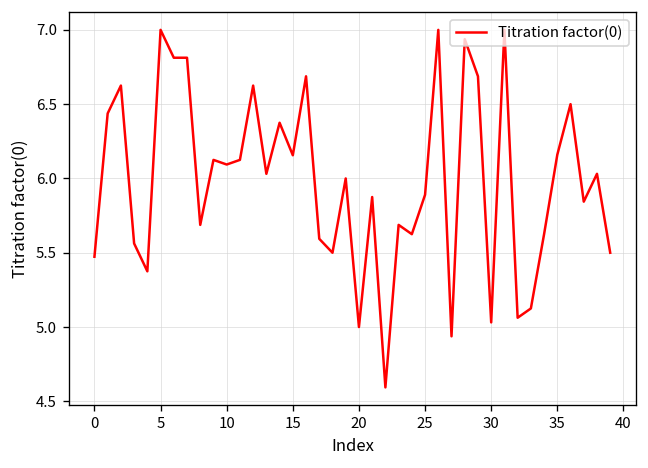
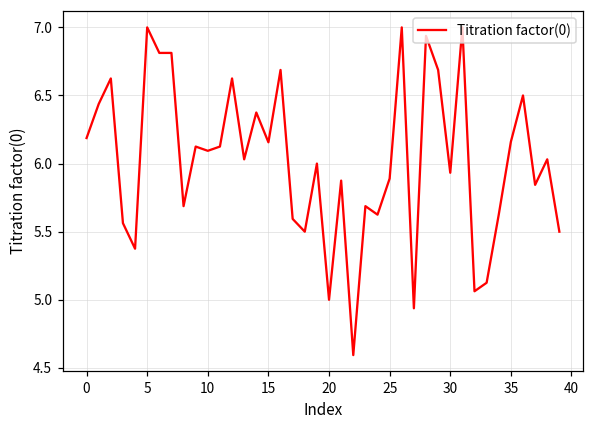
0: 5.47 -> 6.19
30: 5.03 -> 5.93
